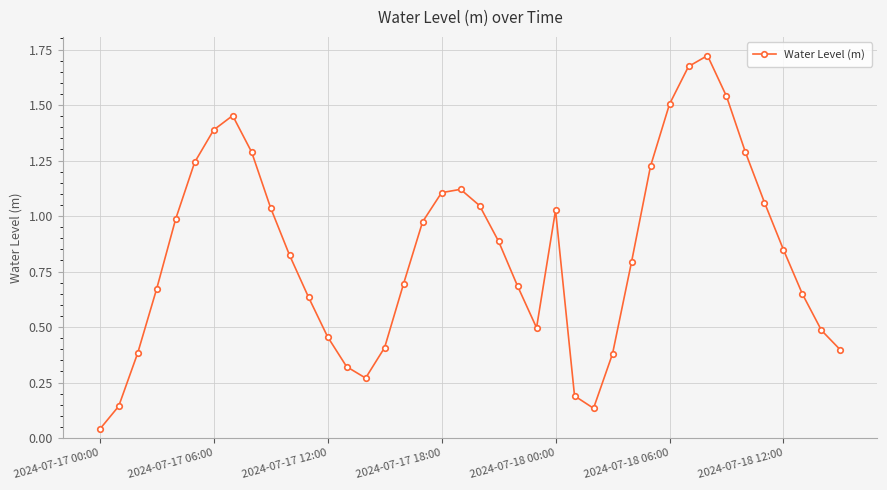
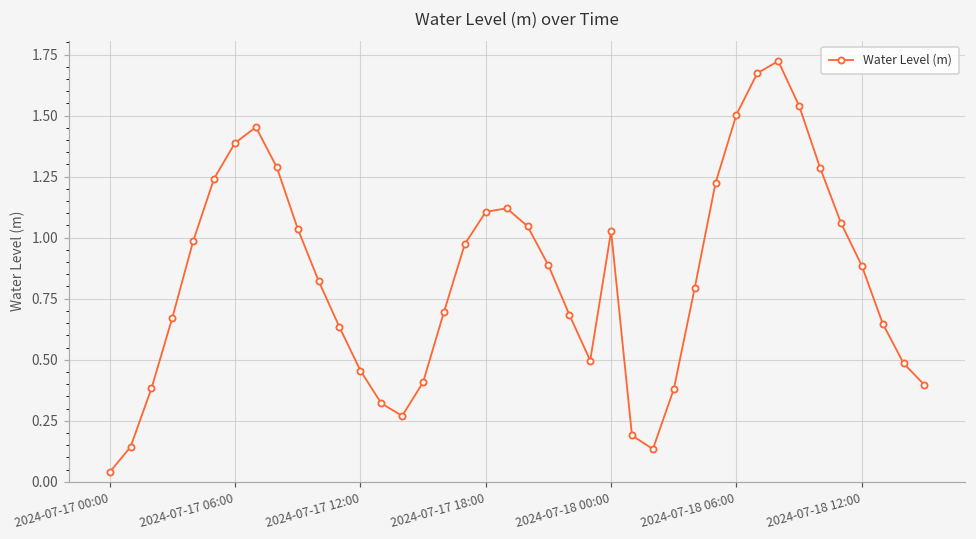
2024-07-18 12:00: 0.85 -> 0.88
